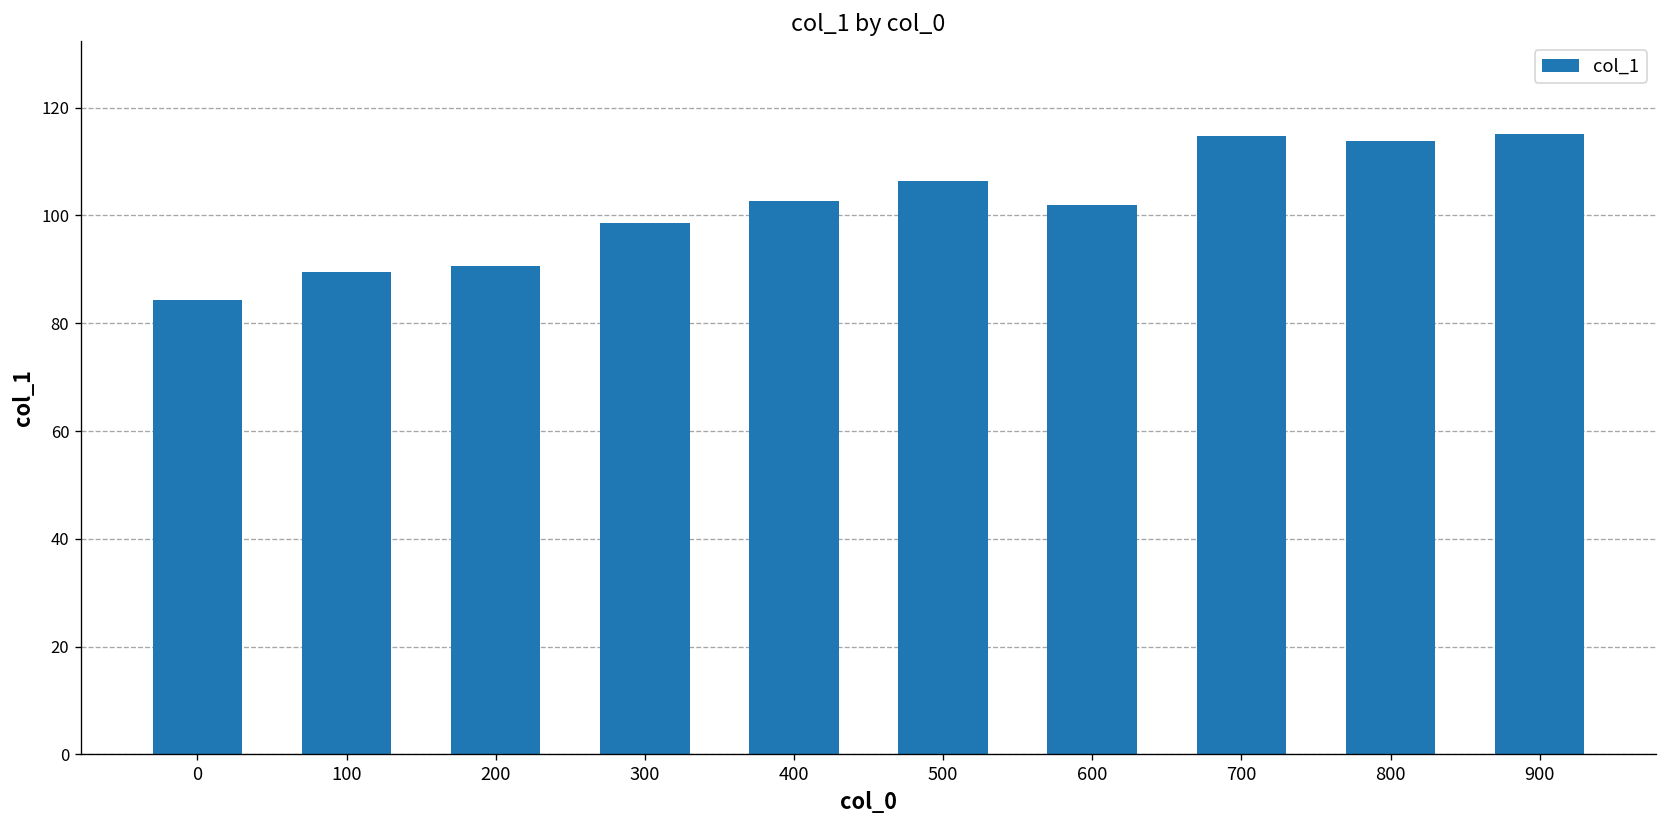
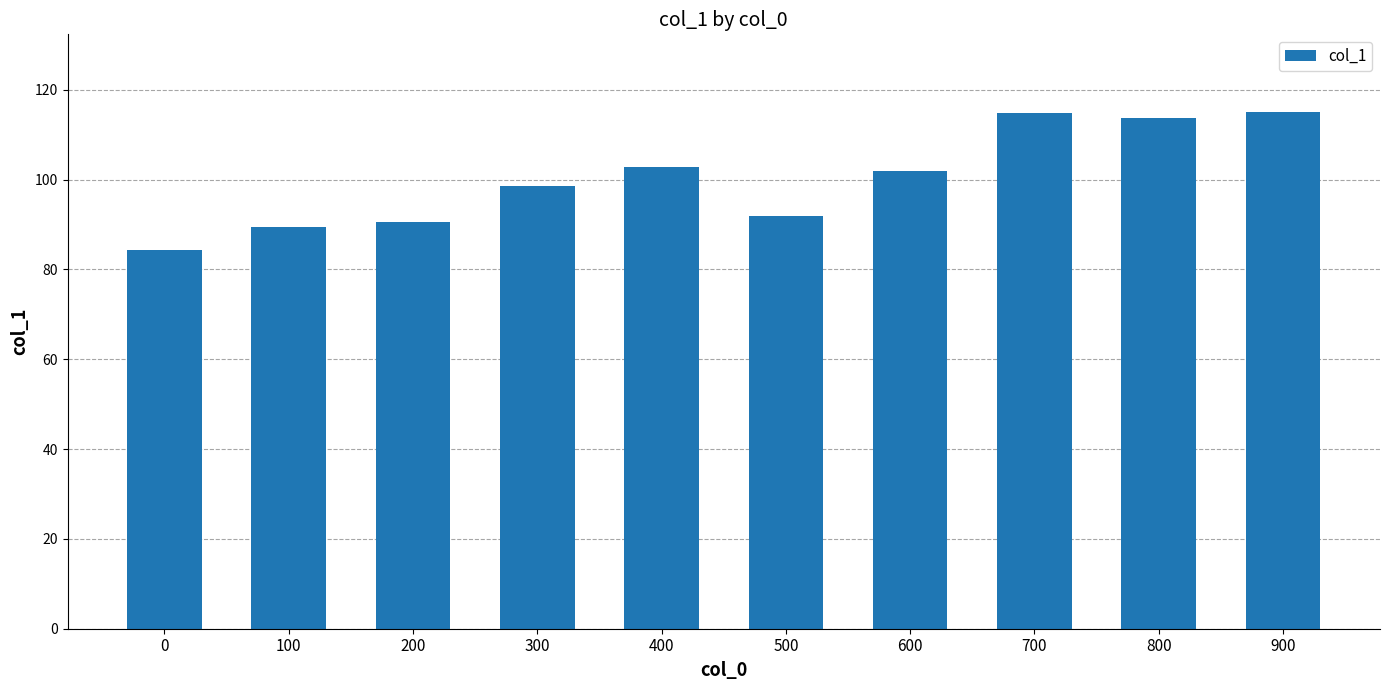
500: 106 -> 92
